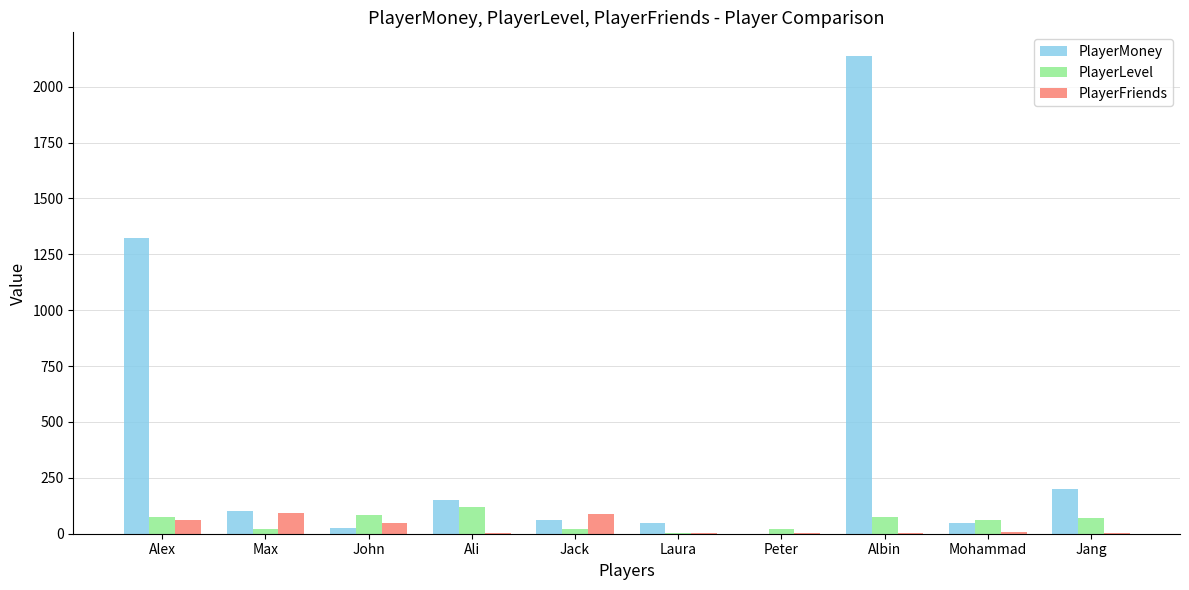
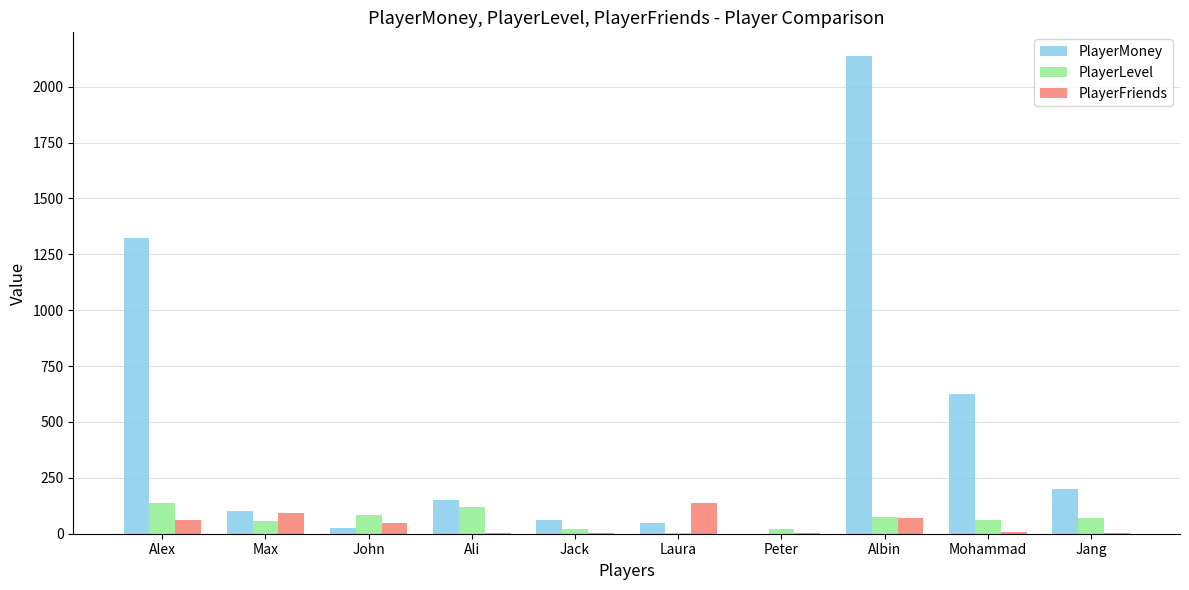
PlayerLevel, Alex: 70 -> 140
PlayerLevel, Max: 20 -> 60
PlayerFriends, Jack: 90 -> 0
PlayerFriends, Laura: 0 -> 140
PlayerFriends, Albin: 0 -> 70
PlayerMoney, Mohammad: 50 -> 630
